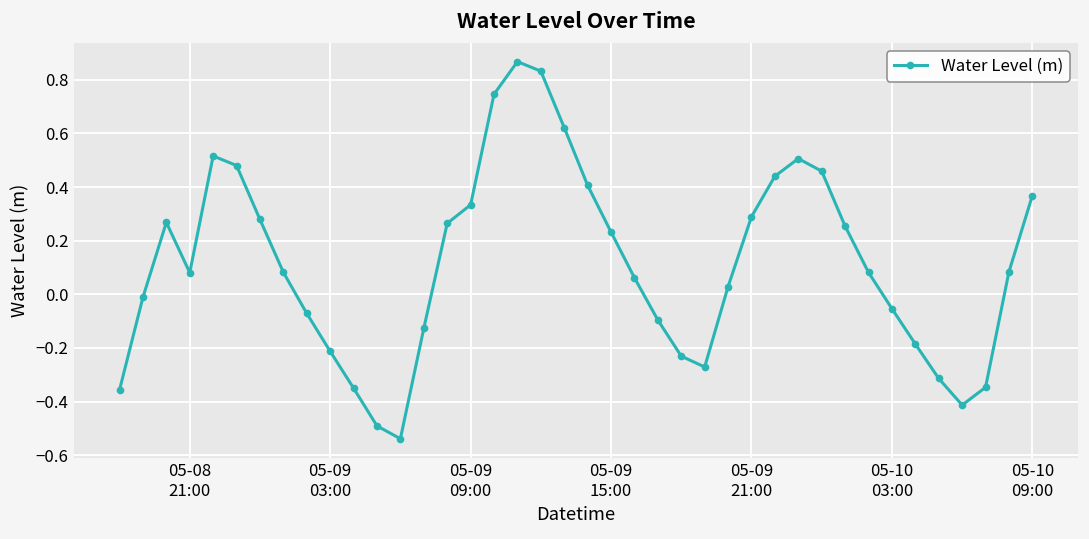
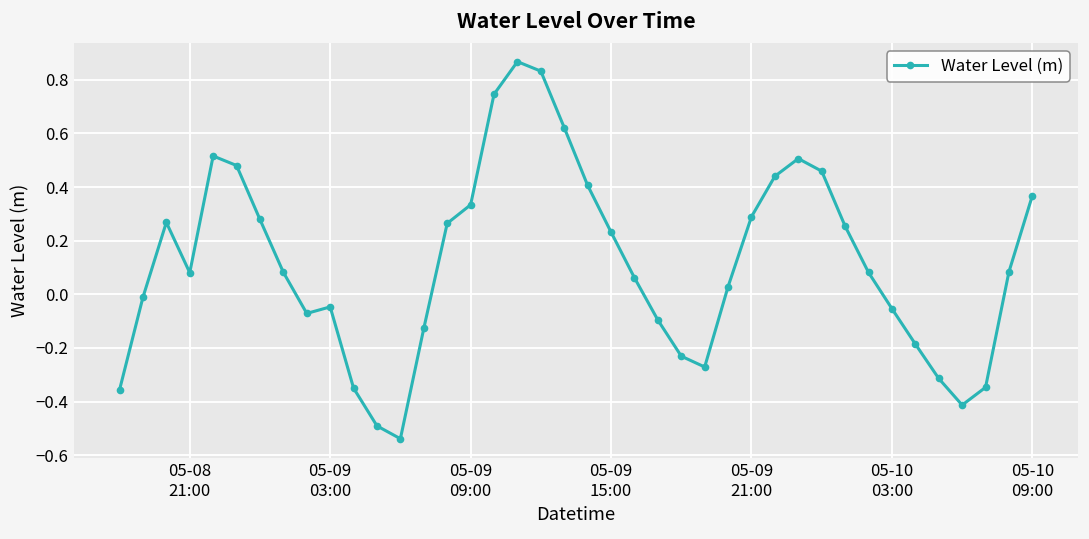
05-09 03:00: -0.21 -> -0.05
